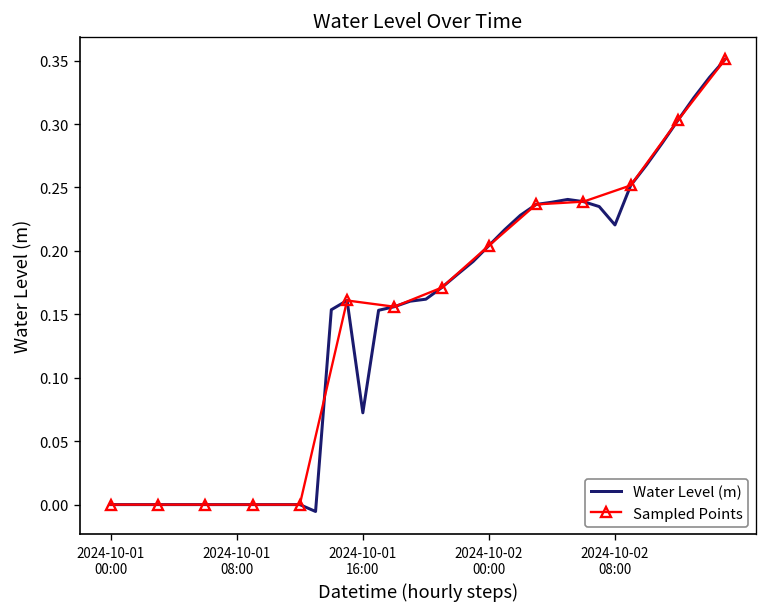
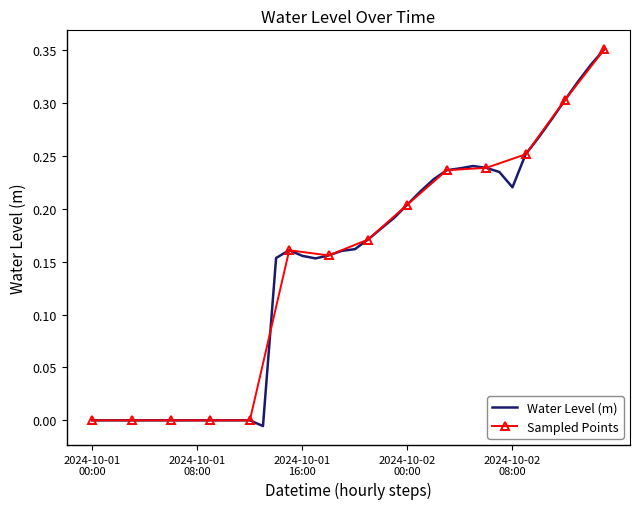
Water Level (m), 2024-10-01 16:00: 0.072 -> 0.156
